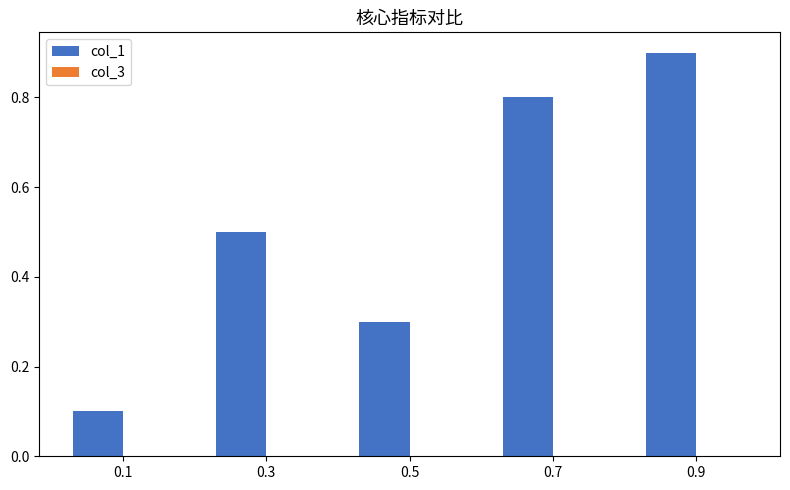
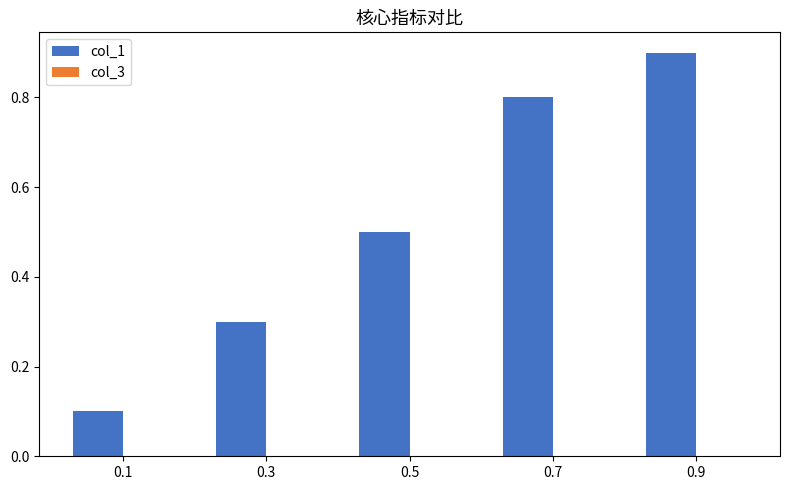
col_1, 0.3: 0.5 -> 0.3
col_1, 0.5: 0.3 -> 0.5
